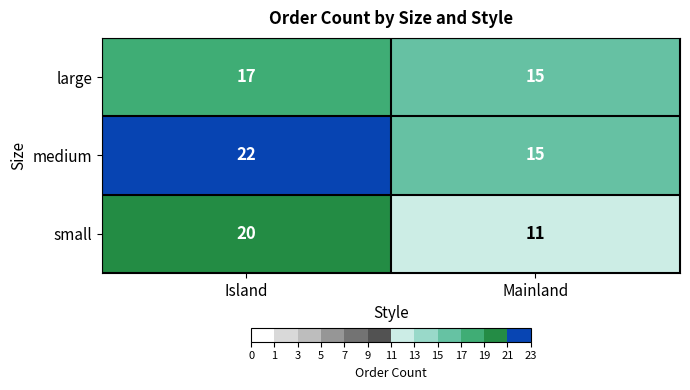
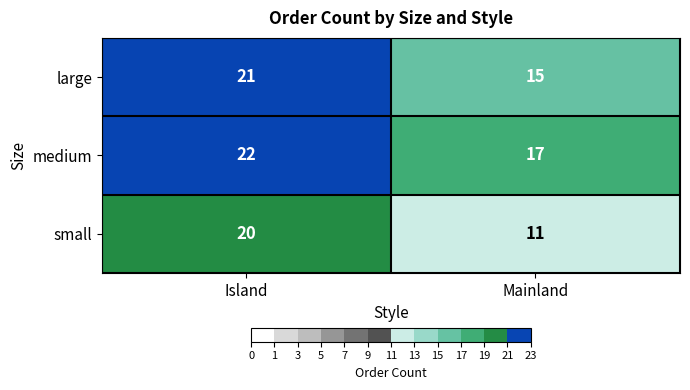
large, Island: 17 -> 21
medium, Mainland: 15 -> 17
